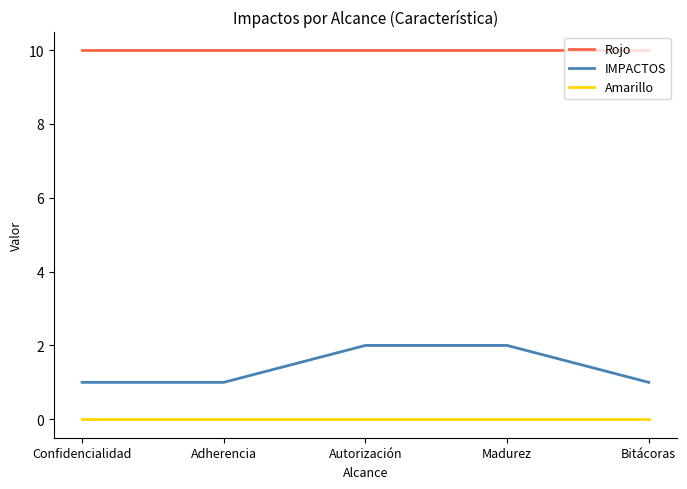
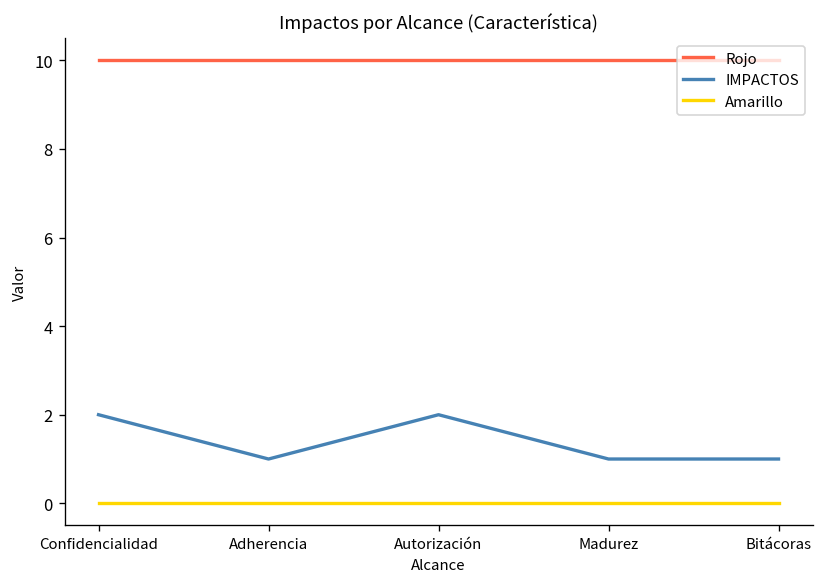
IMPACTOS, Confidencialidad: 1 -> 2
IMPACTOS, Madurez: 2 -> 1
